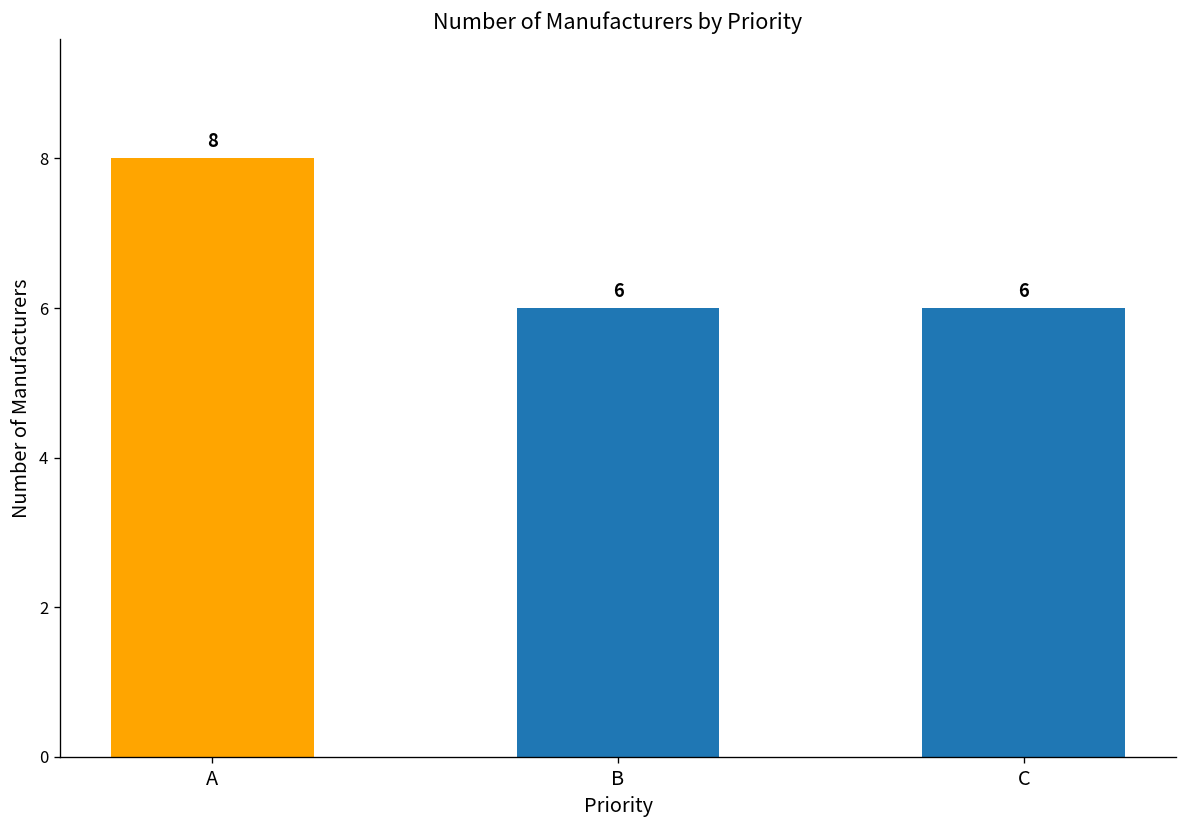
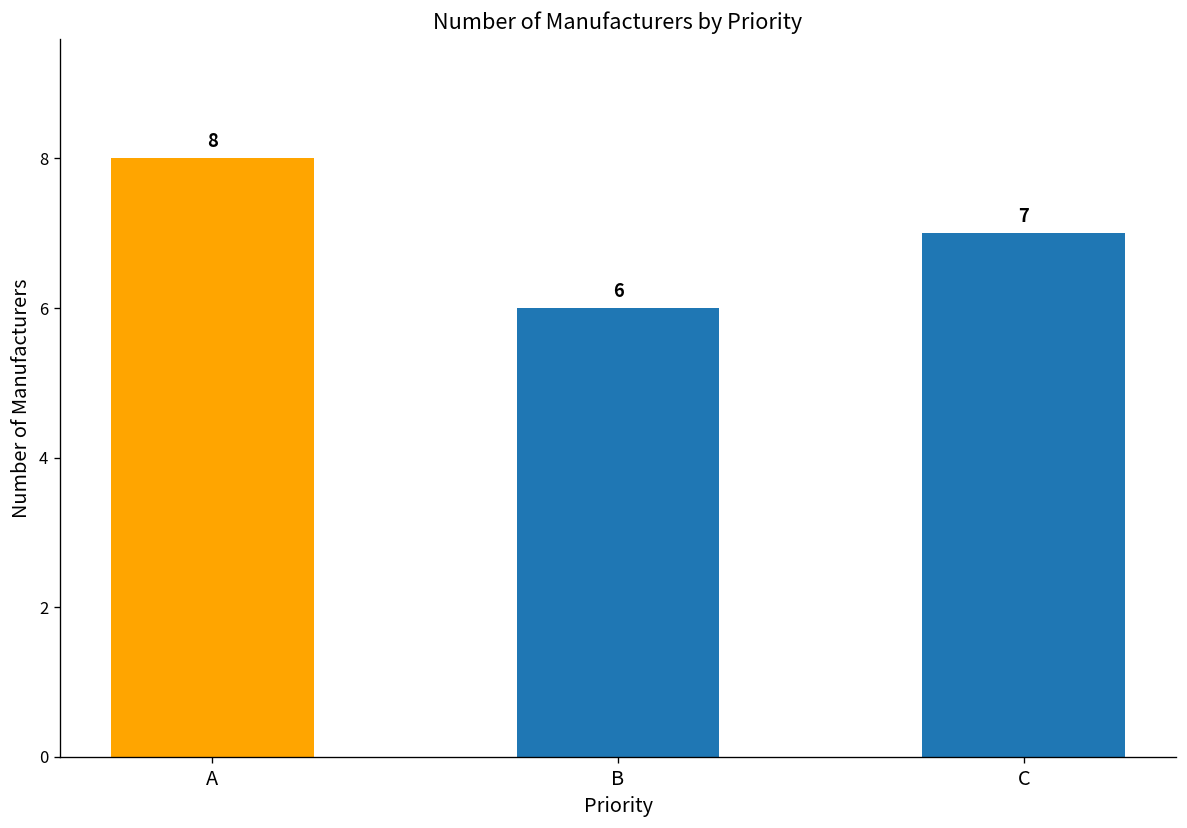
C: 6 -> 7
